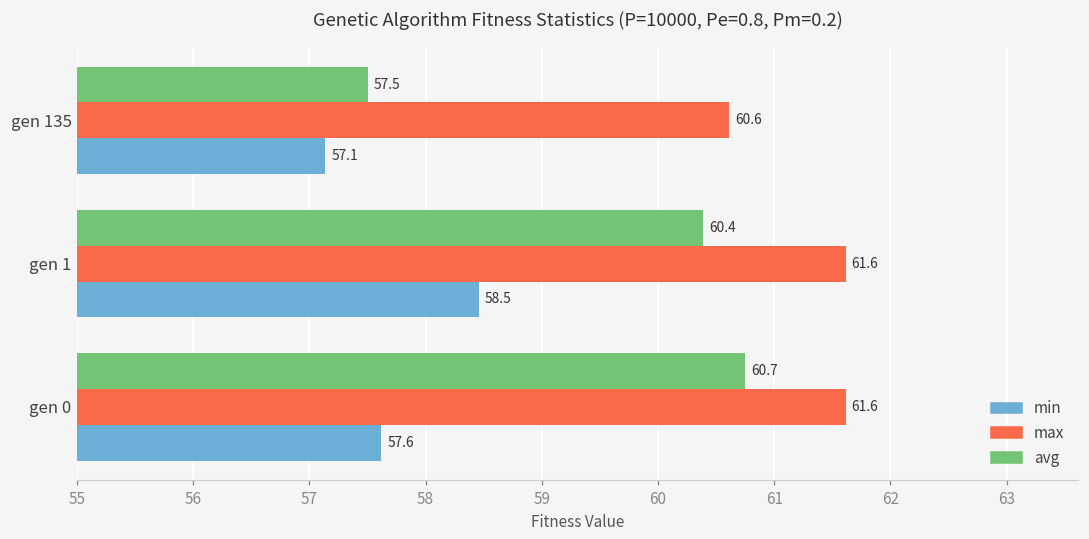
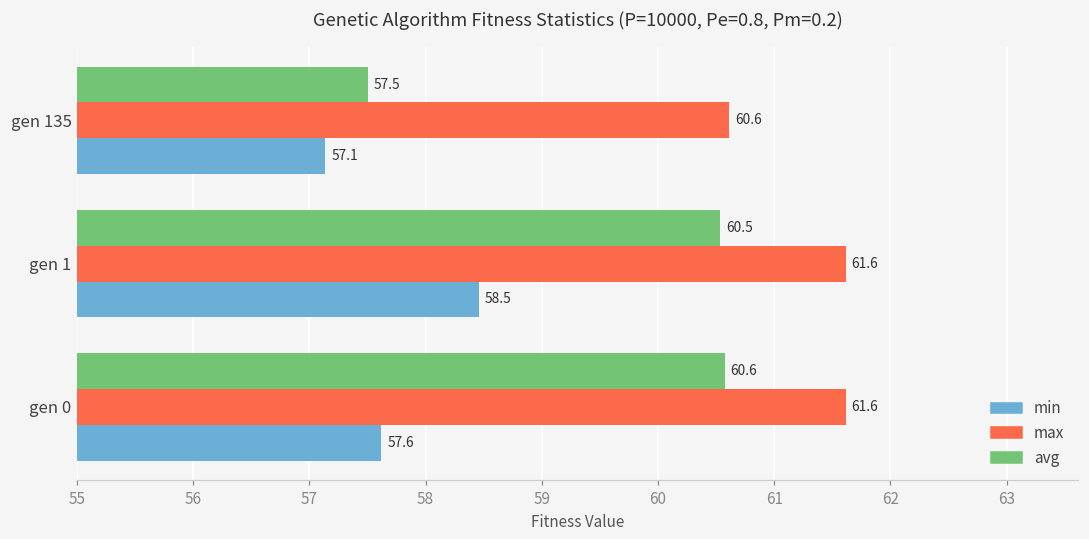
avg, gen 1: 60.4 -> 60.5
avg, gen 0: 60.7 -> 60.6
